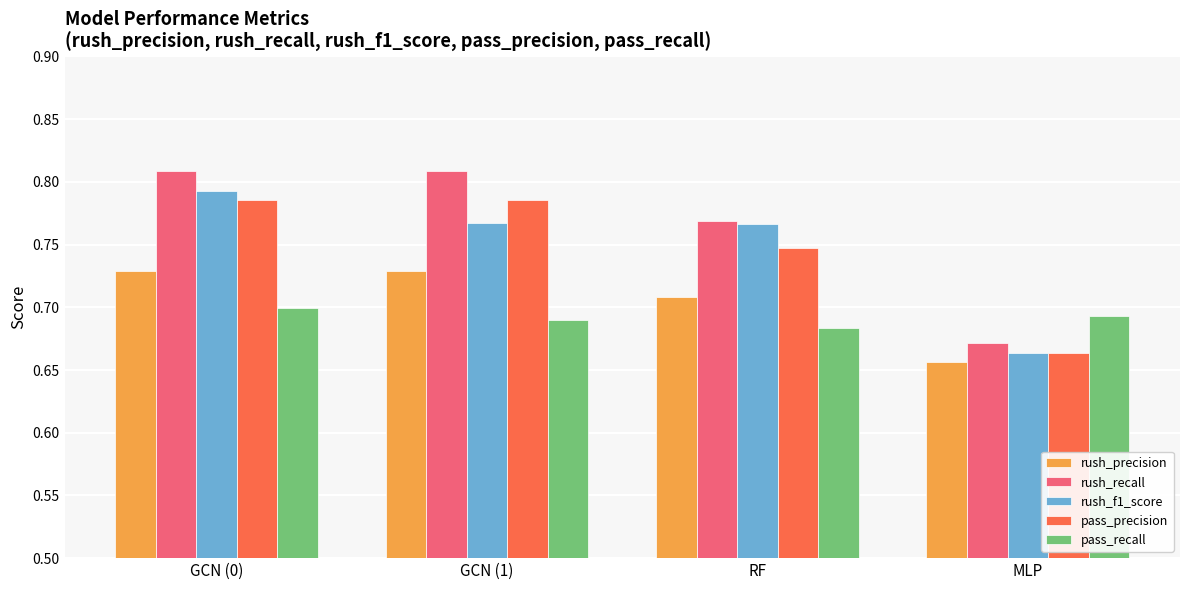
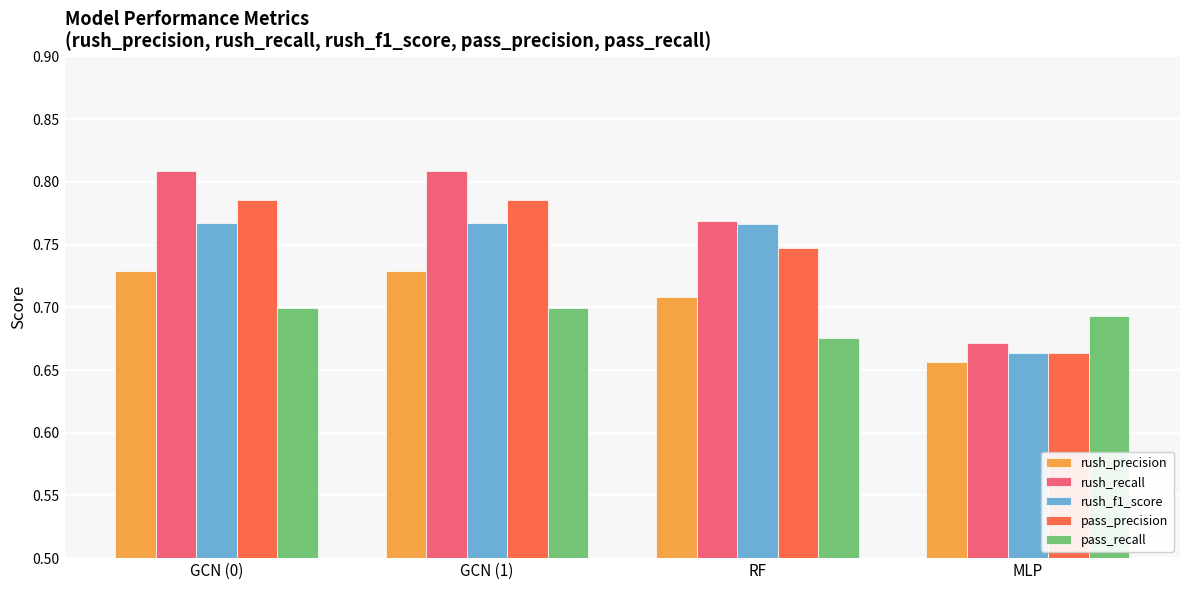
rush_f1_score, GCN (0): 0.793 -> 0.767
pass_recall, GCN (1): 0.690 -> 0.700
pass_recall, RF: 0.683 -> 0.676
